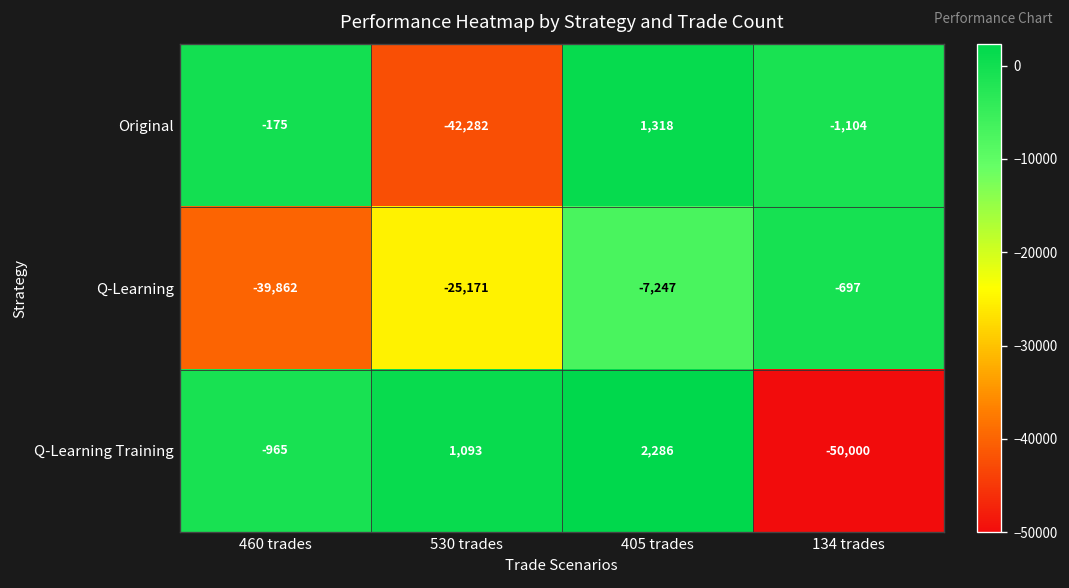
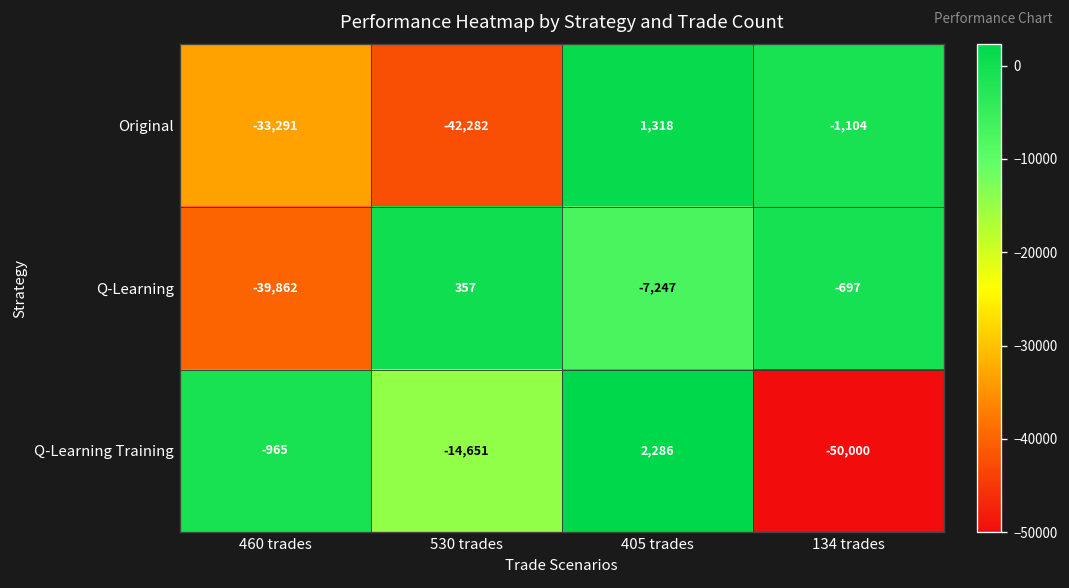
Original, 460 trades: -175 -> -33,291
Q-Learning, 530 trades: -25,171 -> 357
Q-Learning Training, 530 trades: 1,093 -> -14,651
